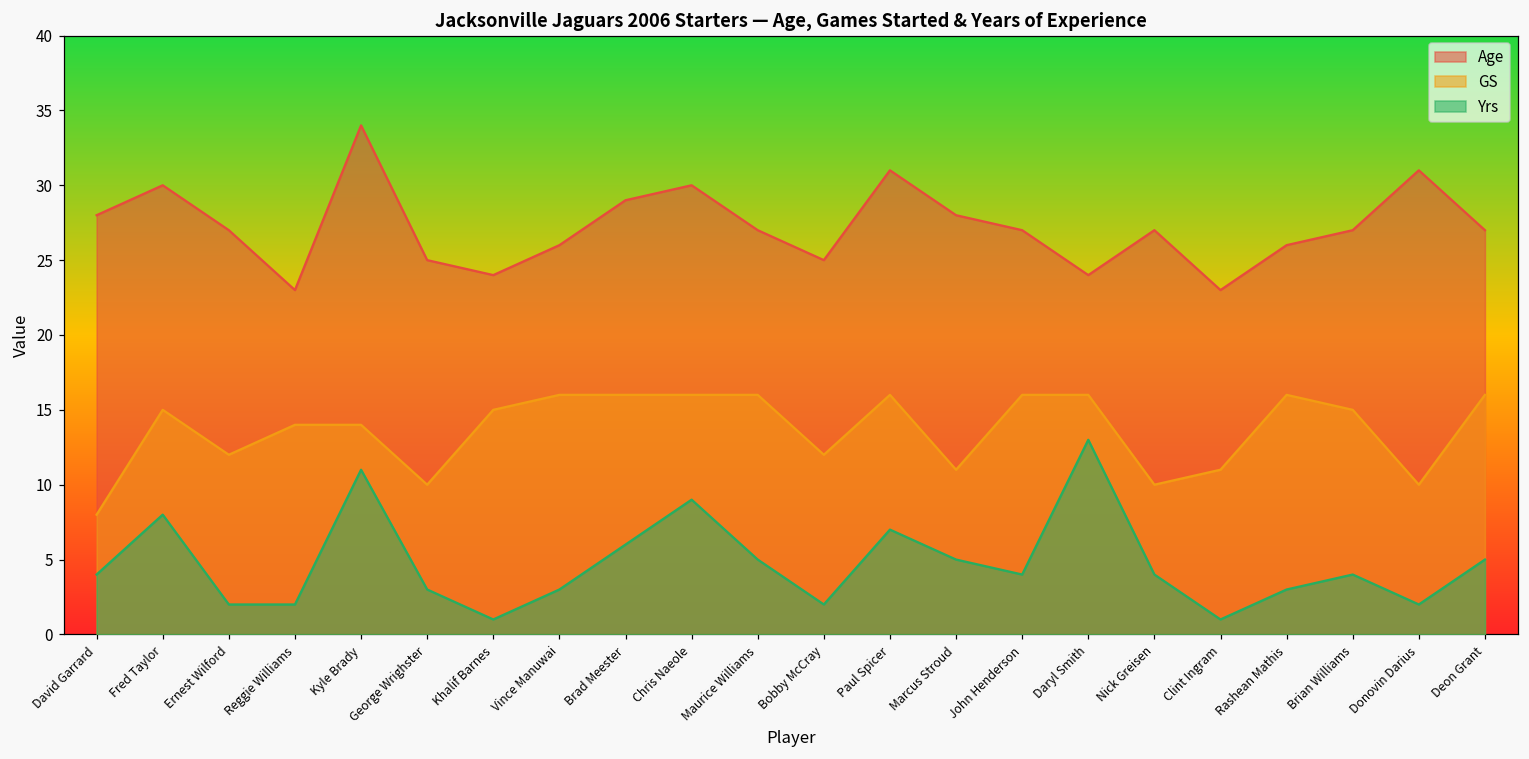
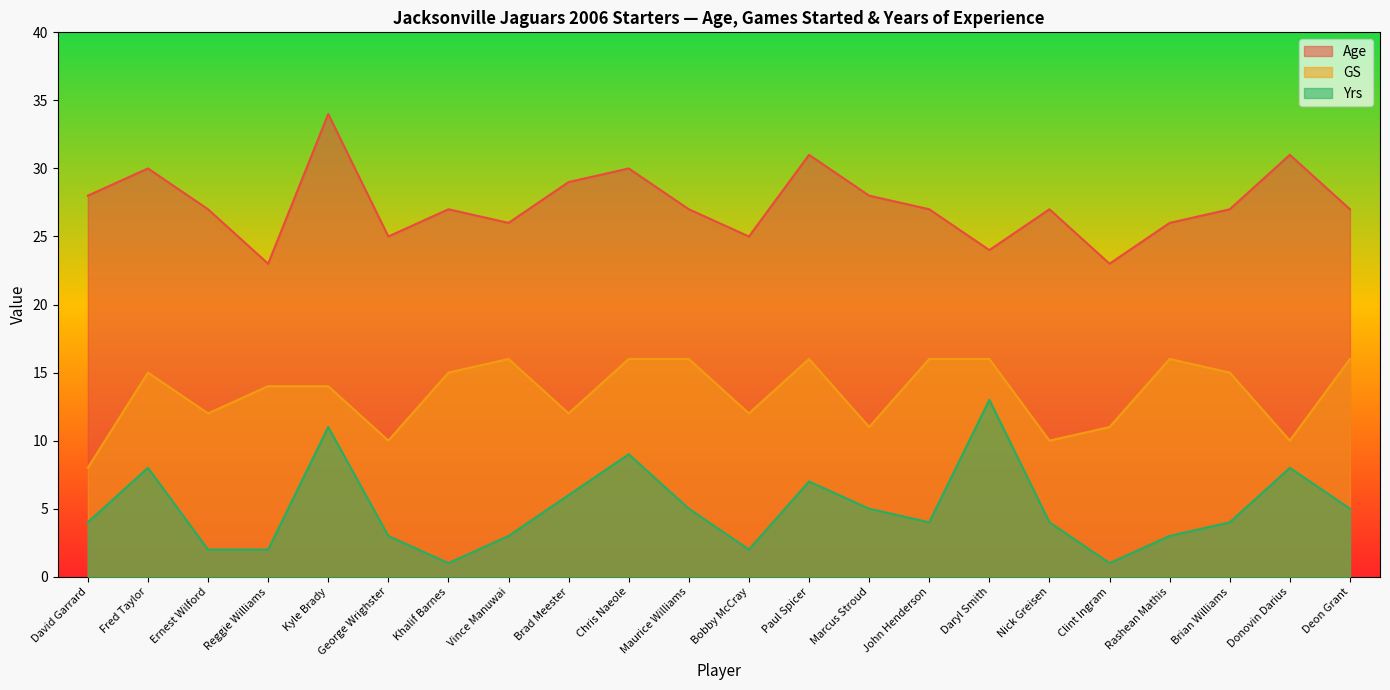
Age, Khalif Barnes: 24 -> 27
GS, Brad Meester: 16 -> 12
Yrs, Donovin Darius: 2 -> 8
